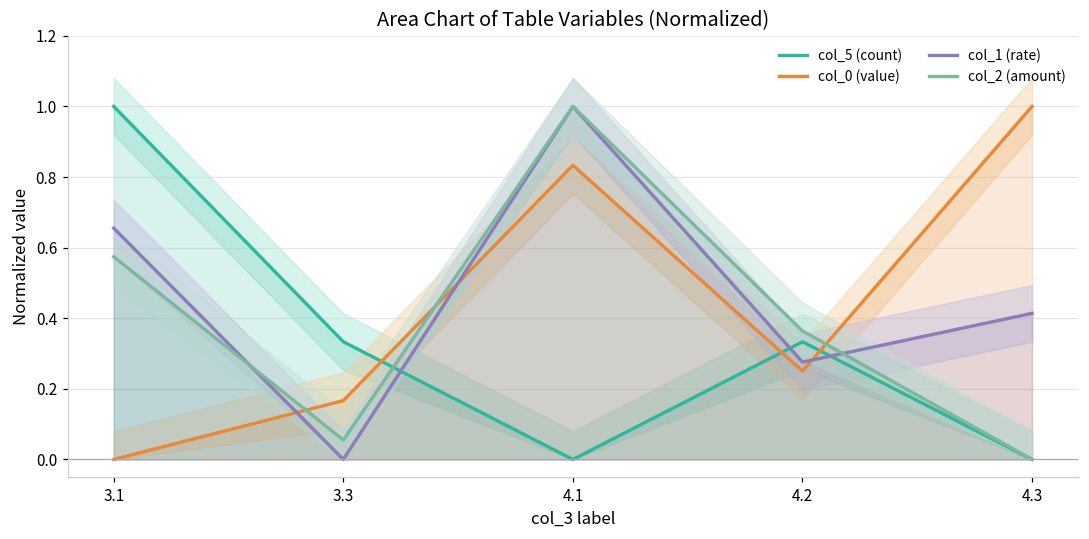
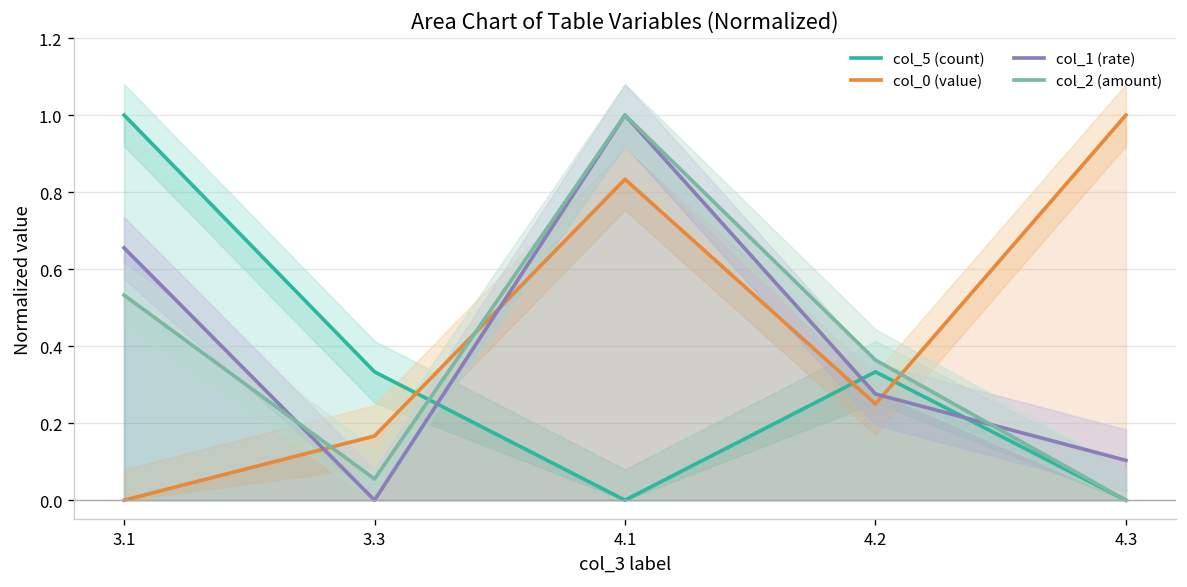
col_2 (amount), 3.1: 0.57 -> 0.53
col_1 (rate), 4.3: 0.41 -> 0.10
